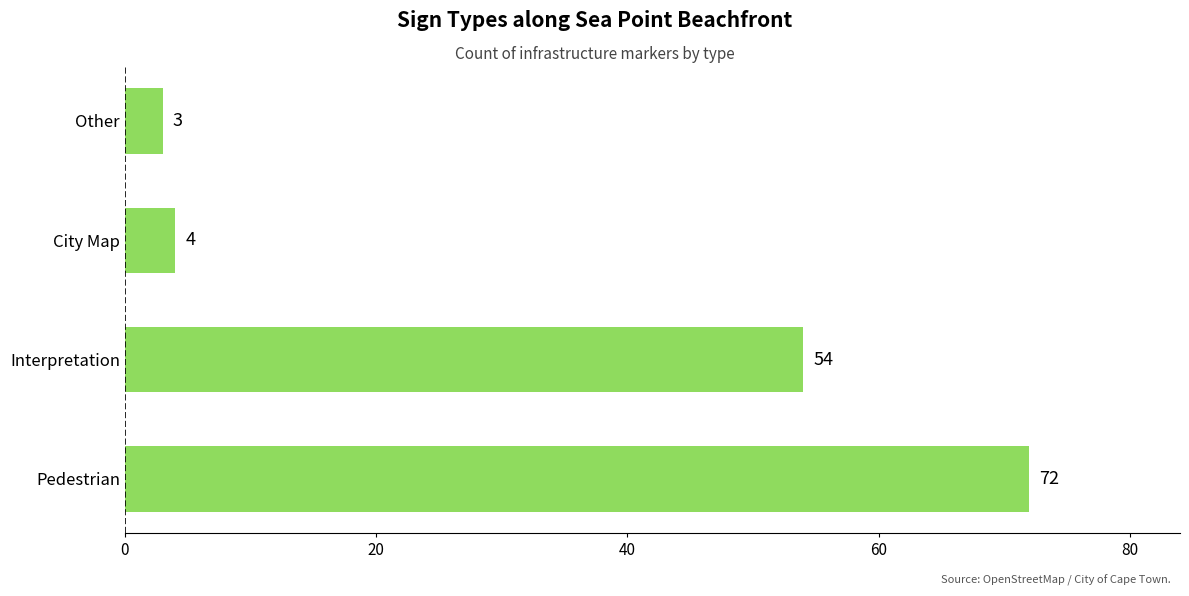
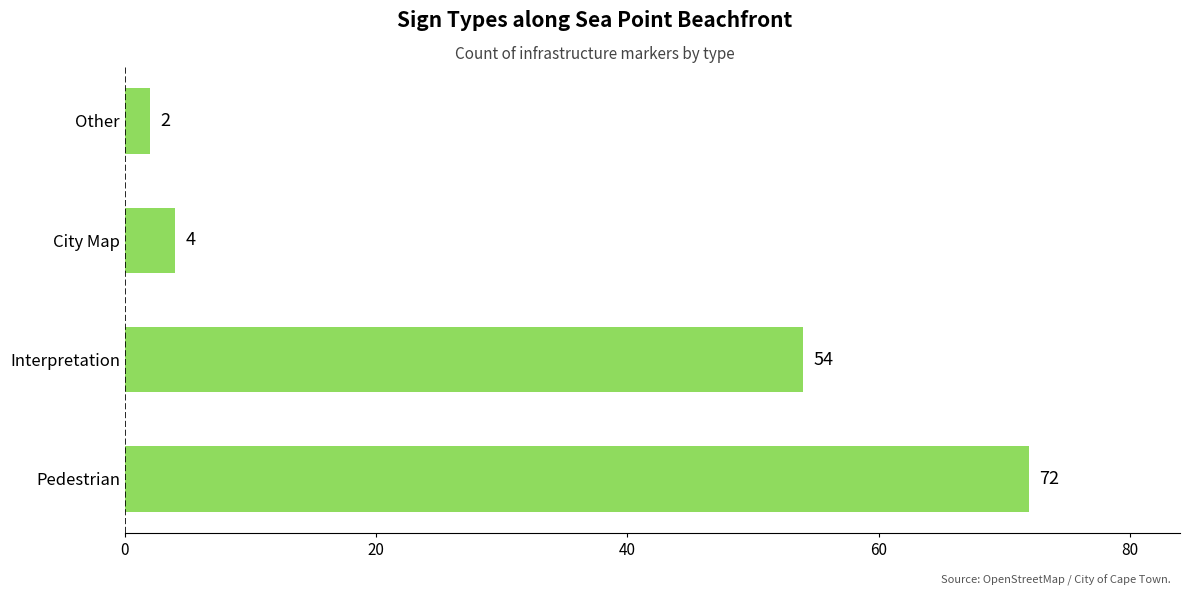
Other: 3 -> 2
